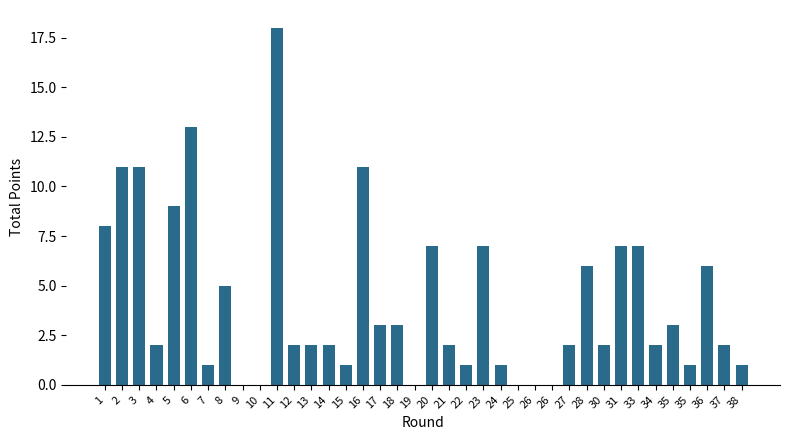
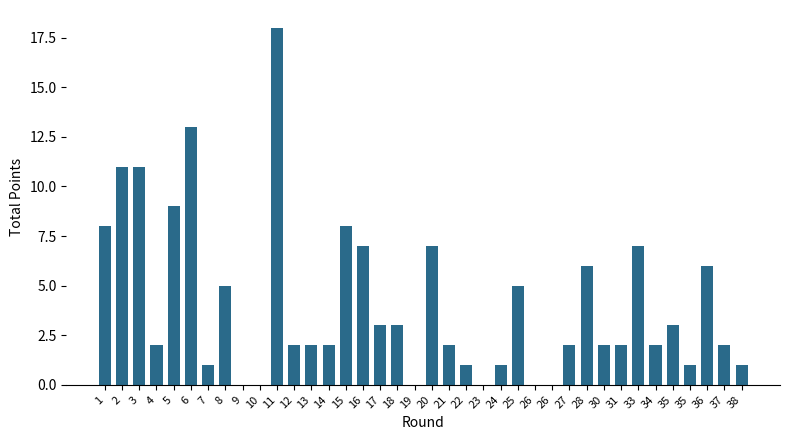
15: 1 -> 8
16: 11 -> 7
23: 7 -> 0
25: 0 -> 5
31: 7 -> 2
